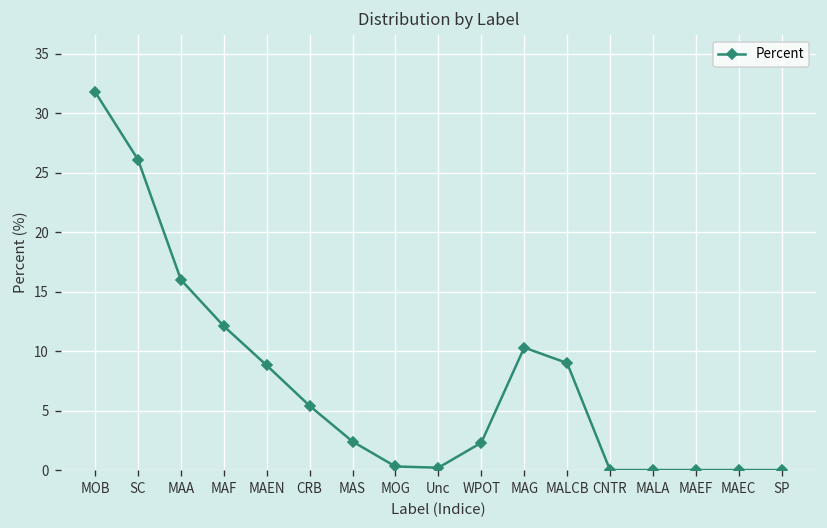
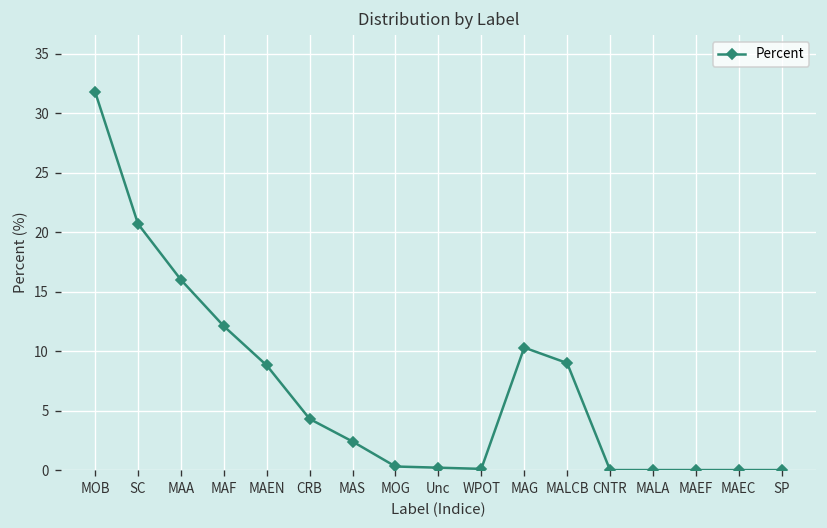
SC: 26 -> 21
CRB: 5 -> 4
WPOT: 2 -> 0
